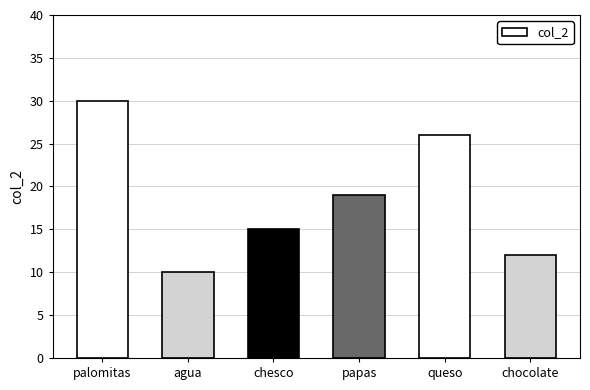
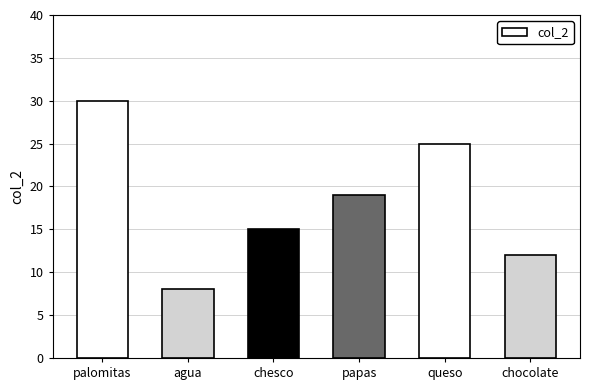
agua: 10 -> 8
queso: 26 -> 25
